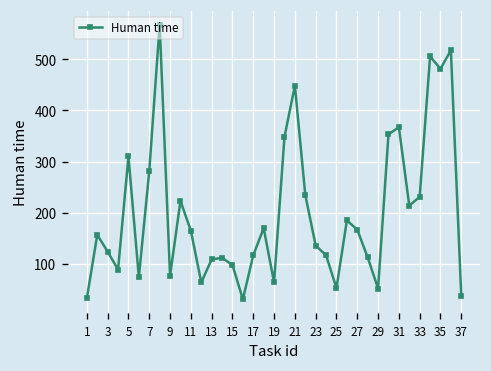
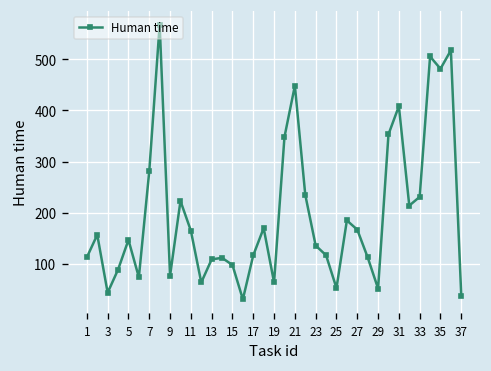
1: 30 -> 110
3: 120 -> 40
5: 310 -> 150
31: 370 -> 410
